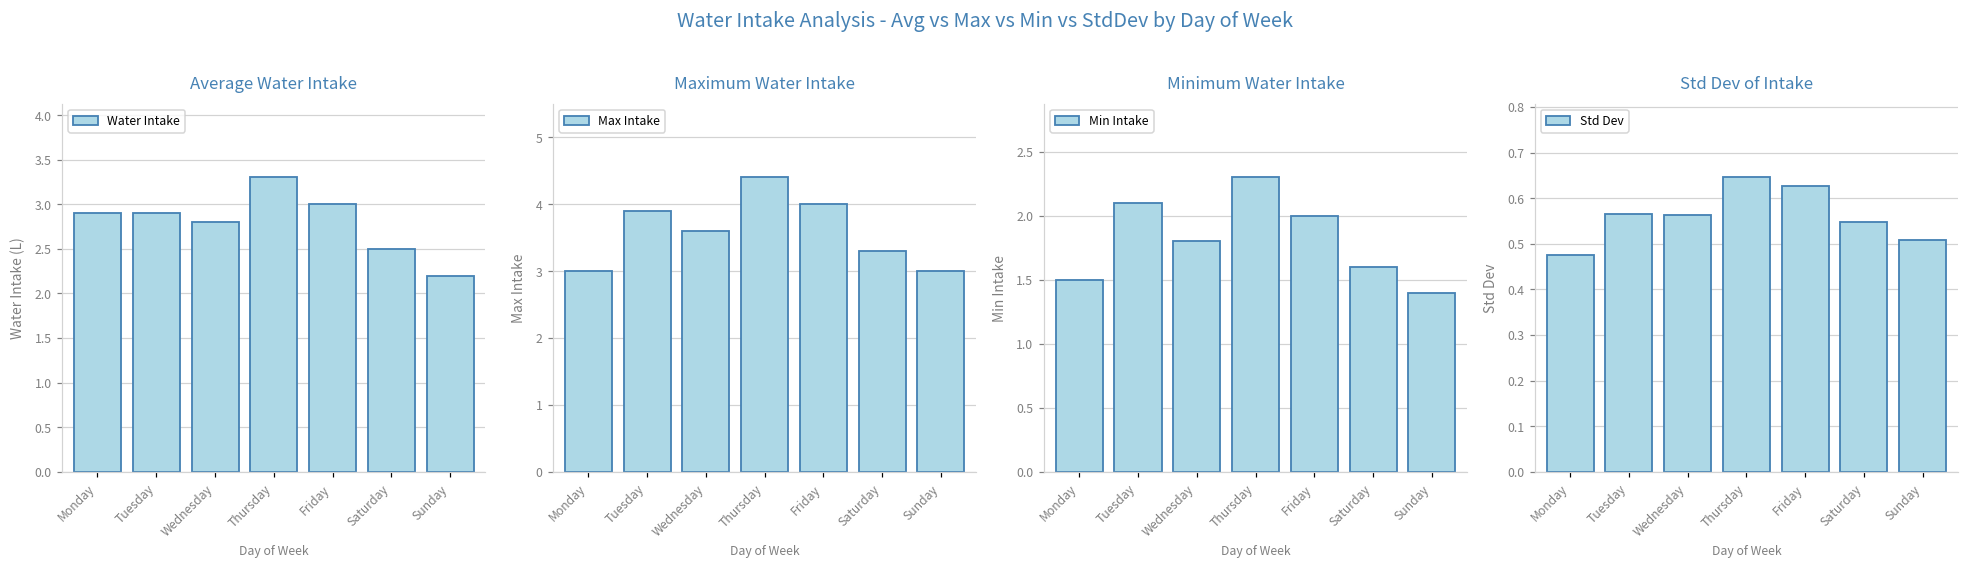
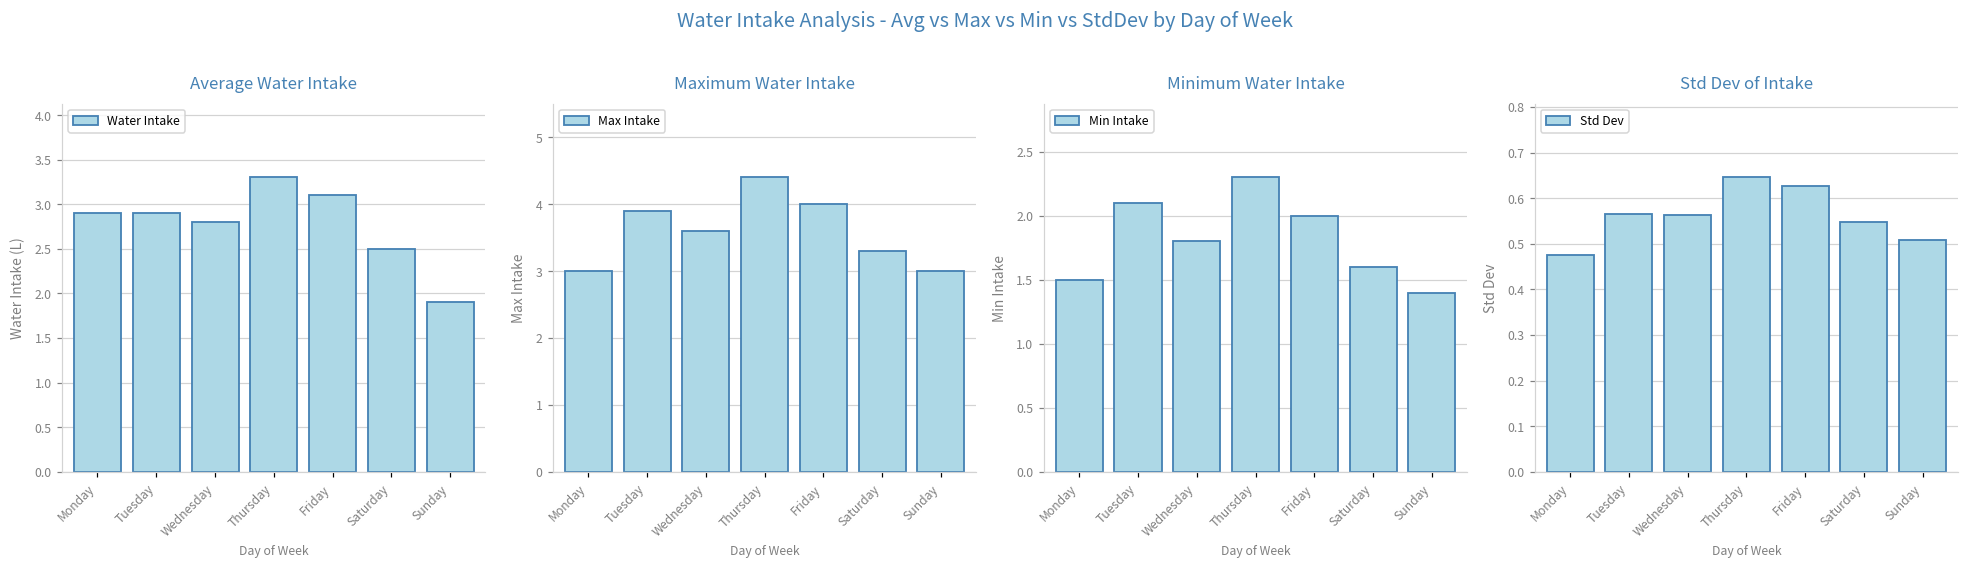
Average Water Intake, Friday: 3.0 -> 3.1
Average Water Intake, Sunday: 2.2 -> 1.9
